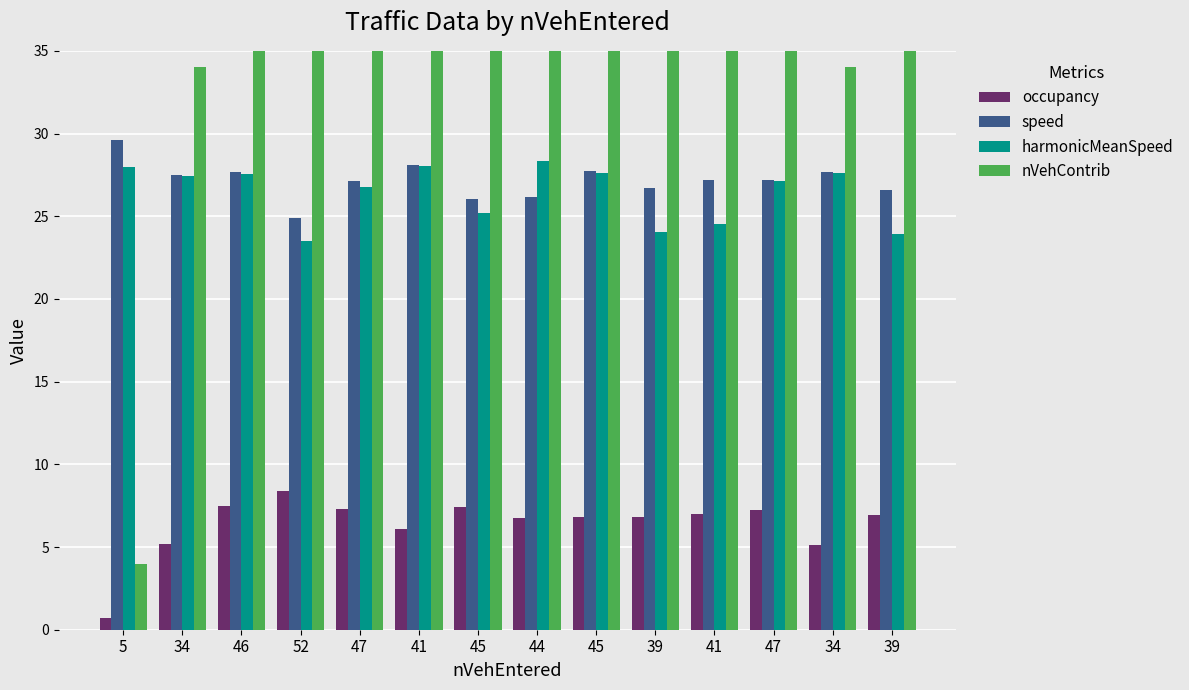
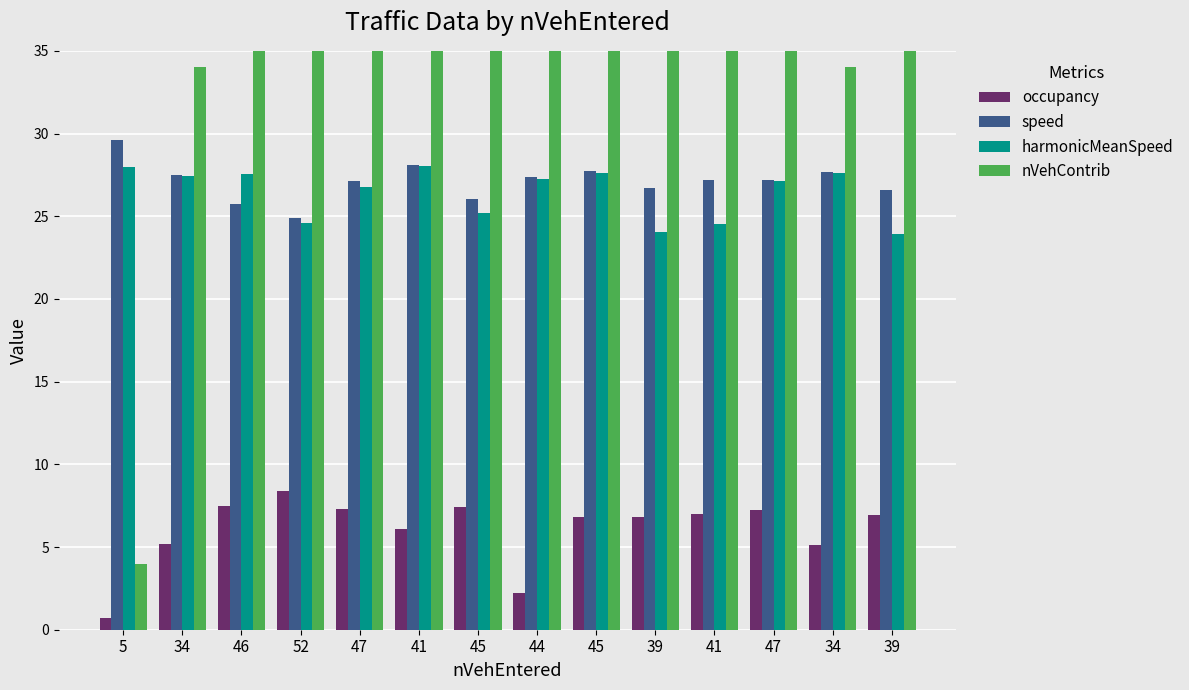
speed, 46: 27.7 -> 25.7
harmonicMeanSpeed, 52: 23.5 -> 24.6
occupancy, 44: 6.7 -> 2.2
speed, 44: 26.2 -> 27.4
harmonicMeanSpeed, 44: 28.3 -> 27.2
